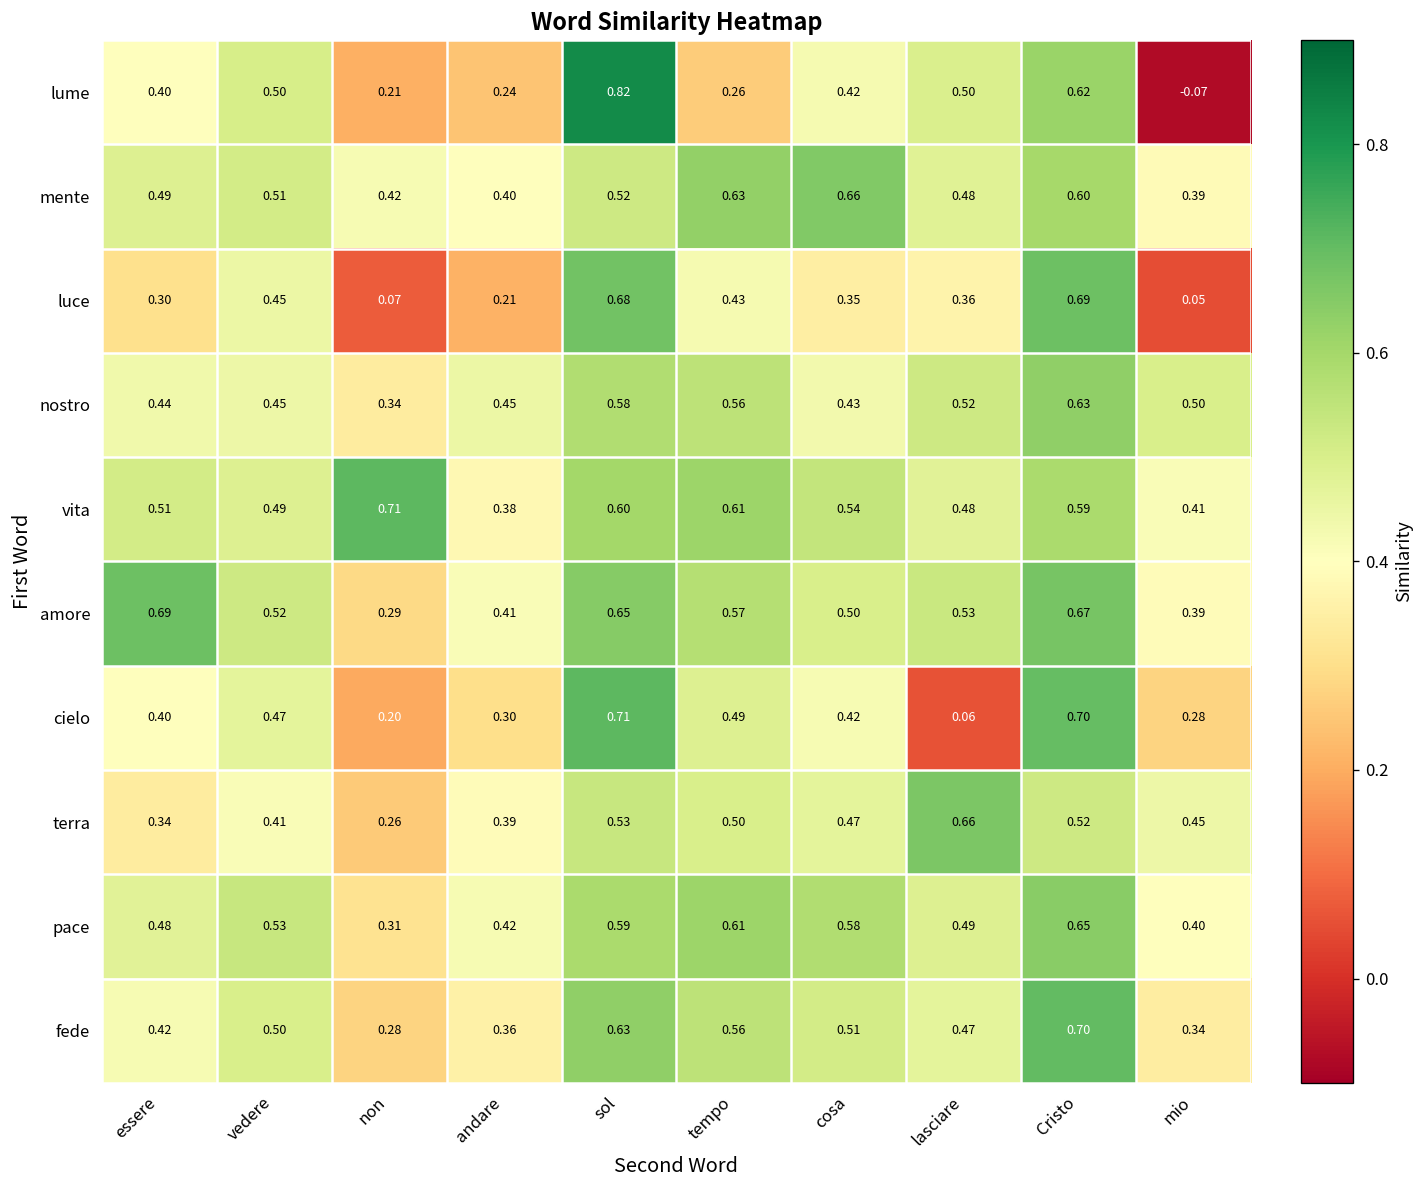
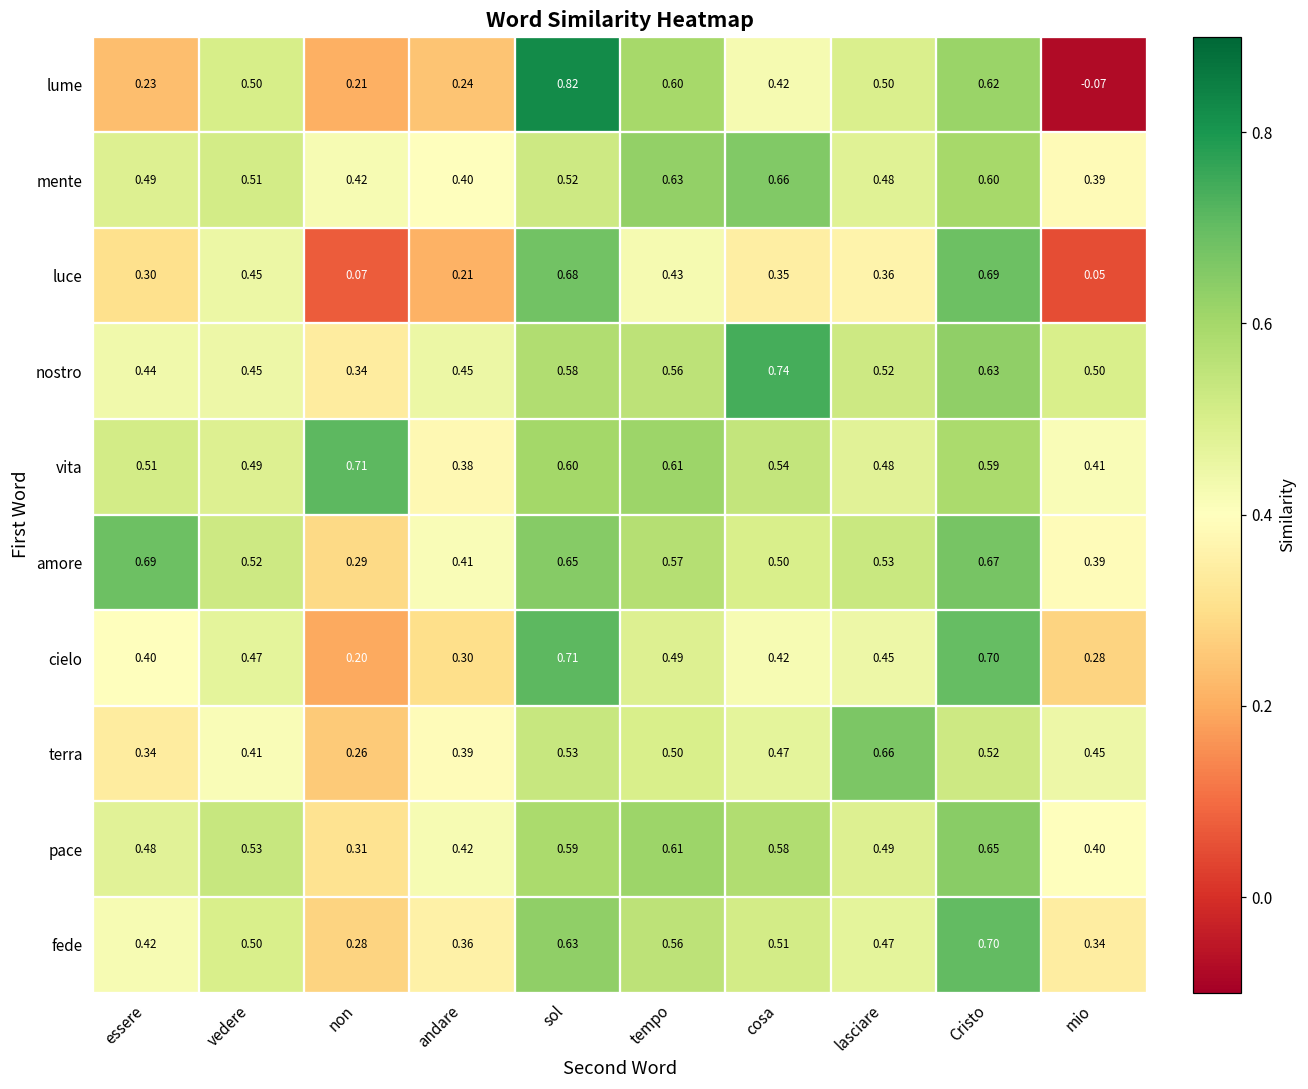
lume, essere: 0.40 -> 0.23
lume, tempo: 0.26 -> 0.60
nostro, cosa: 0.43 -> 0.74
cielo, lasciare: 0.06 -> 0.45
